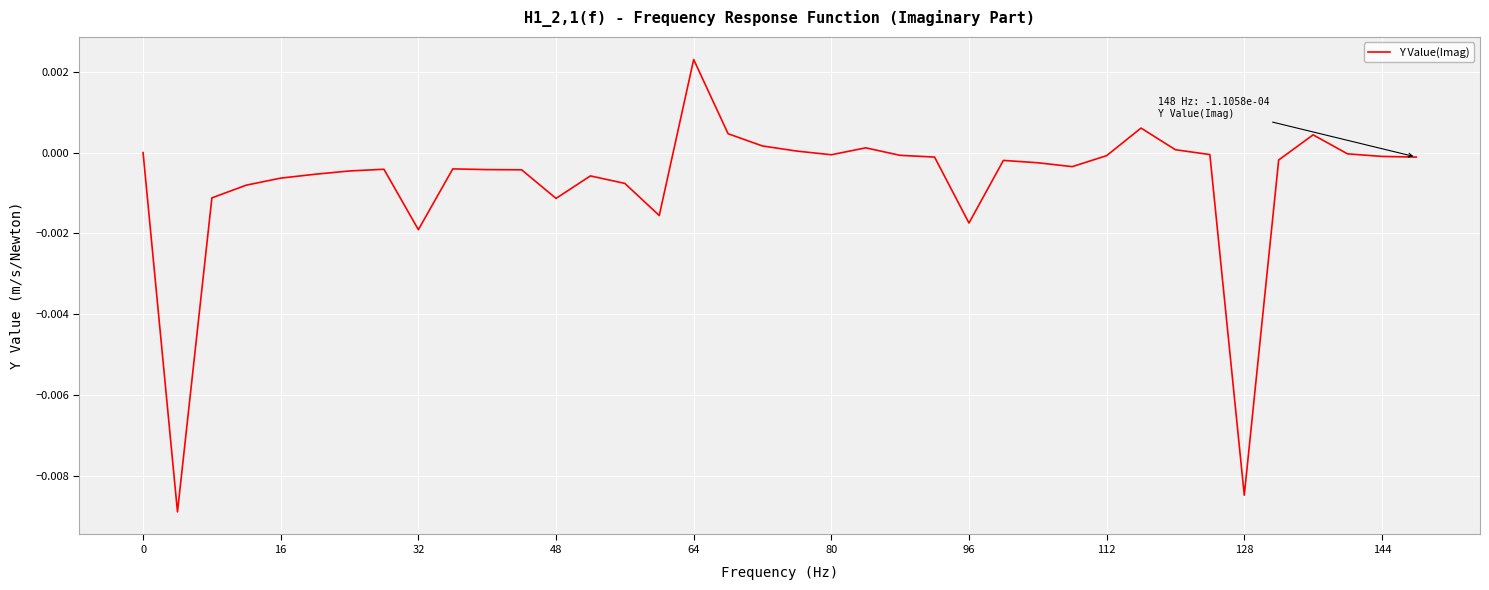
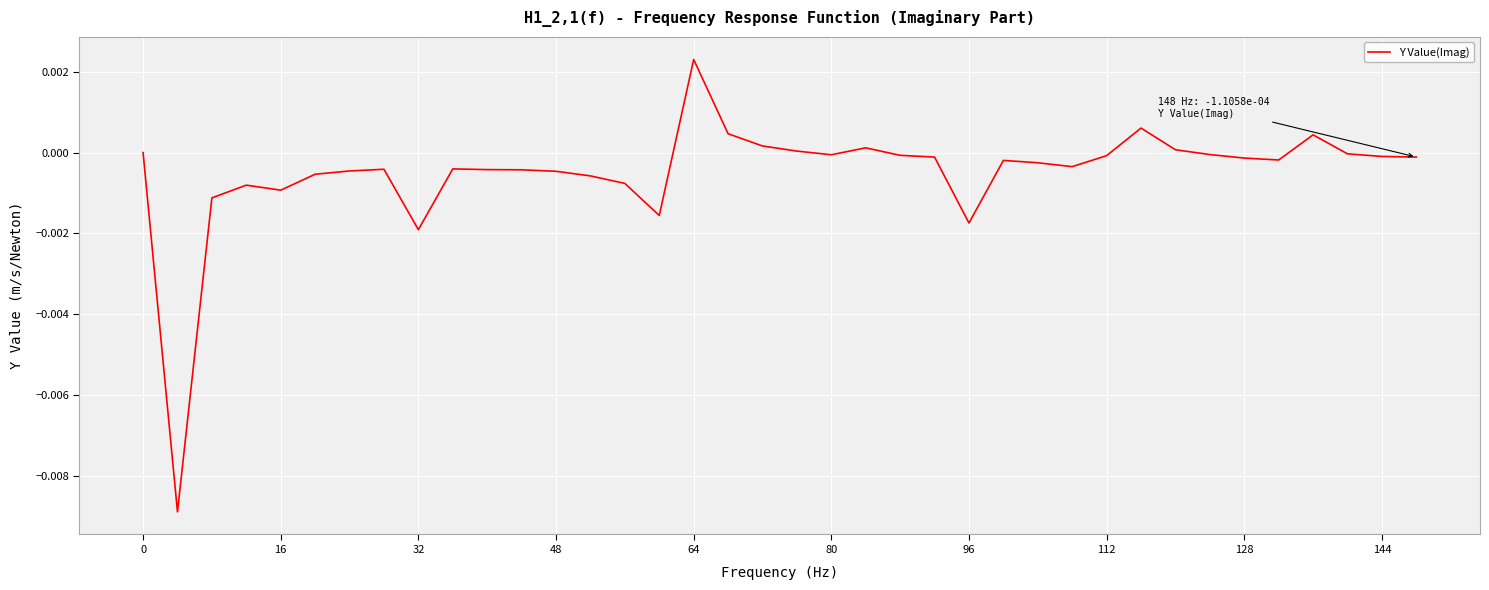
16: -0.0006 -> -0.0009
48: -0.0011 -> -0.0005
128: -0.0085 -> -0.0001
